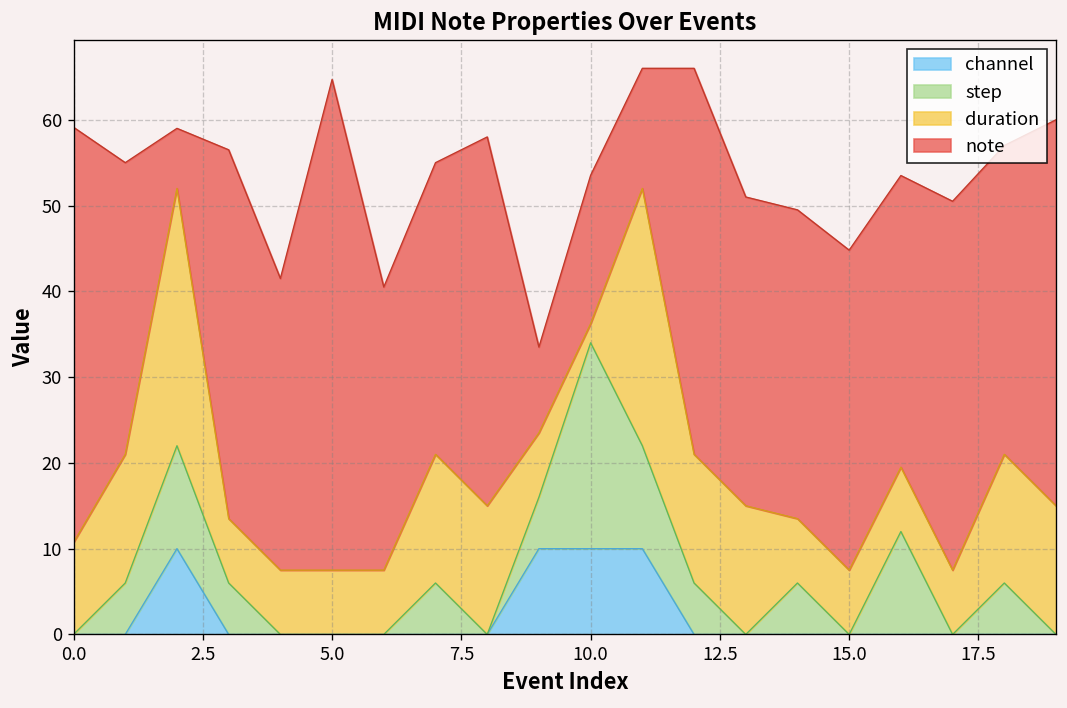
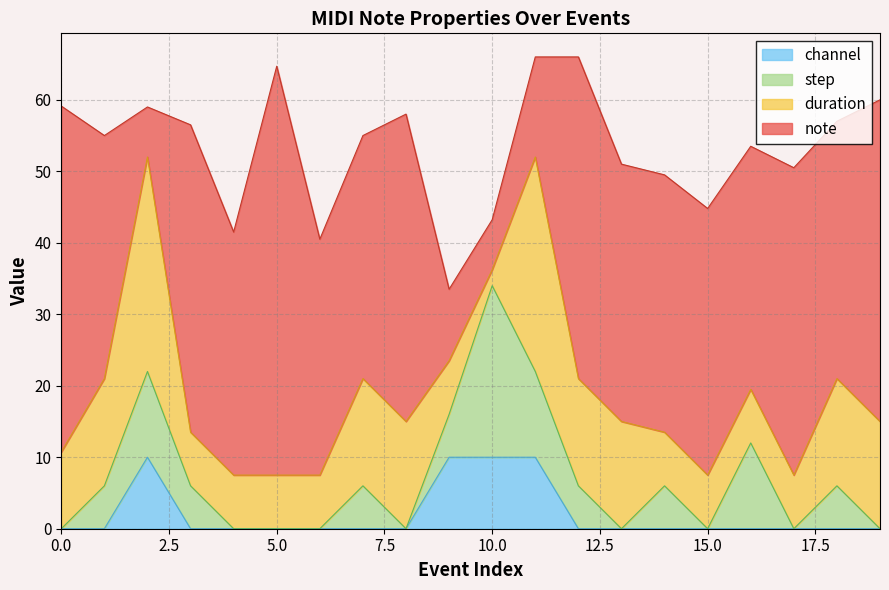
note, 10.0: 17 -> 7
